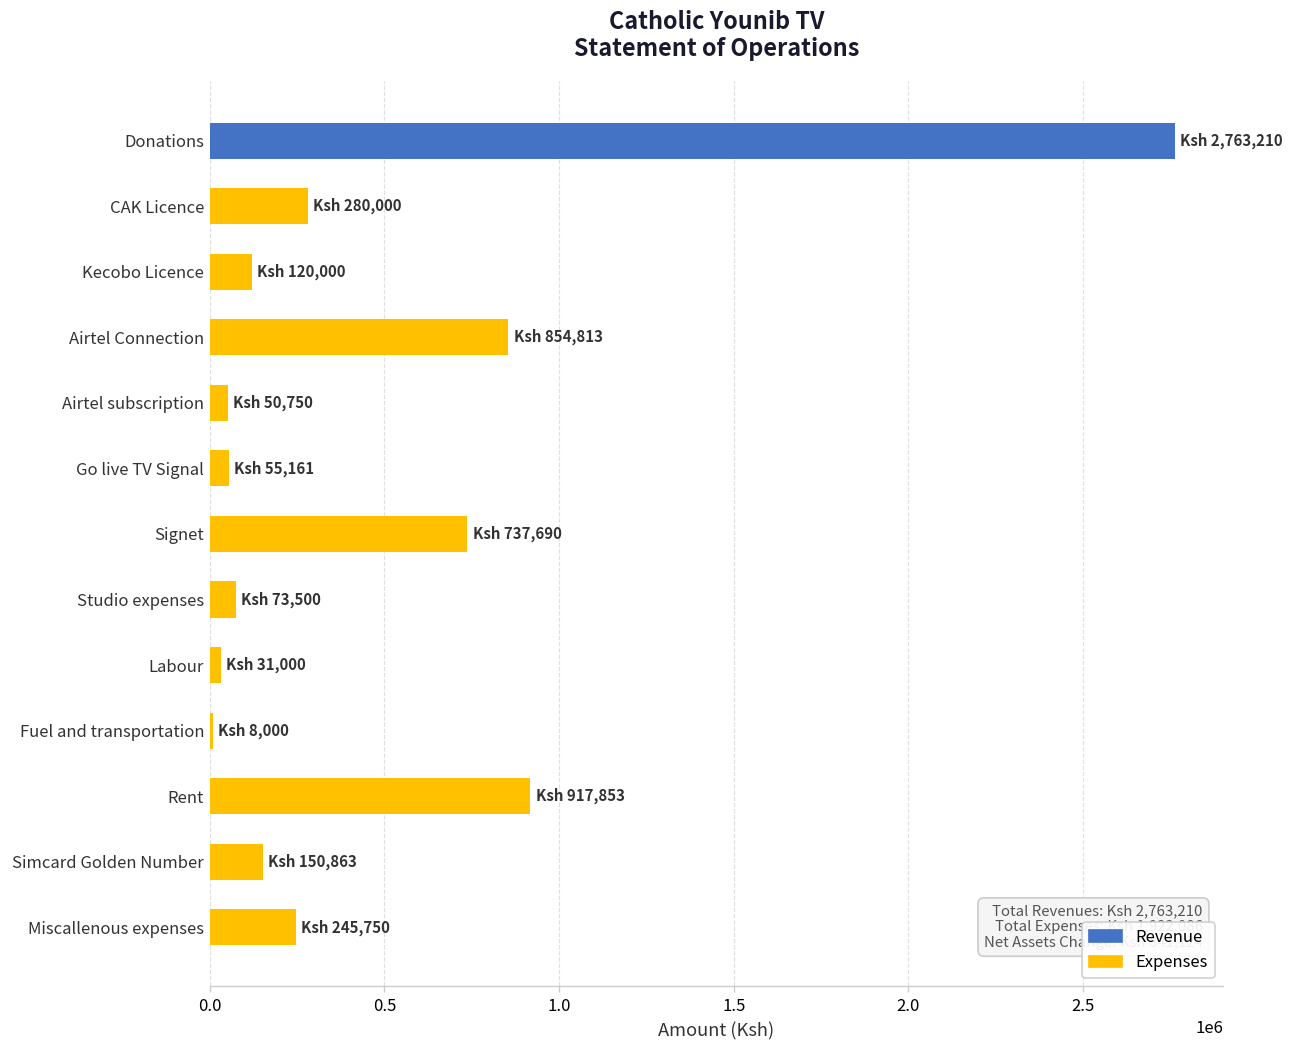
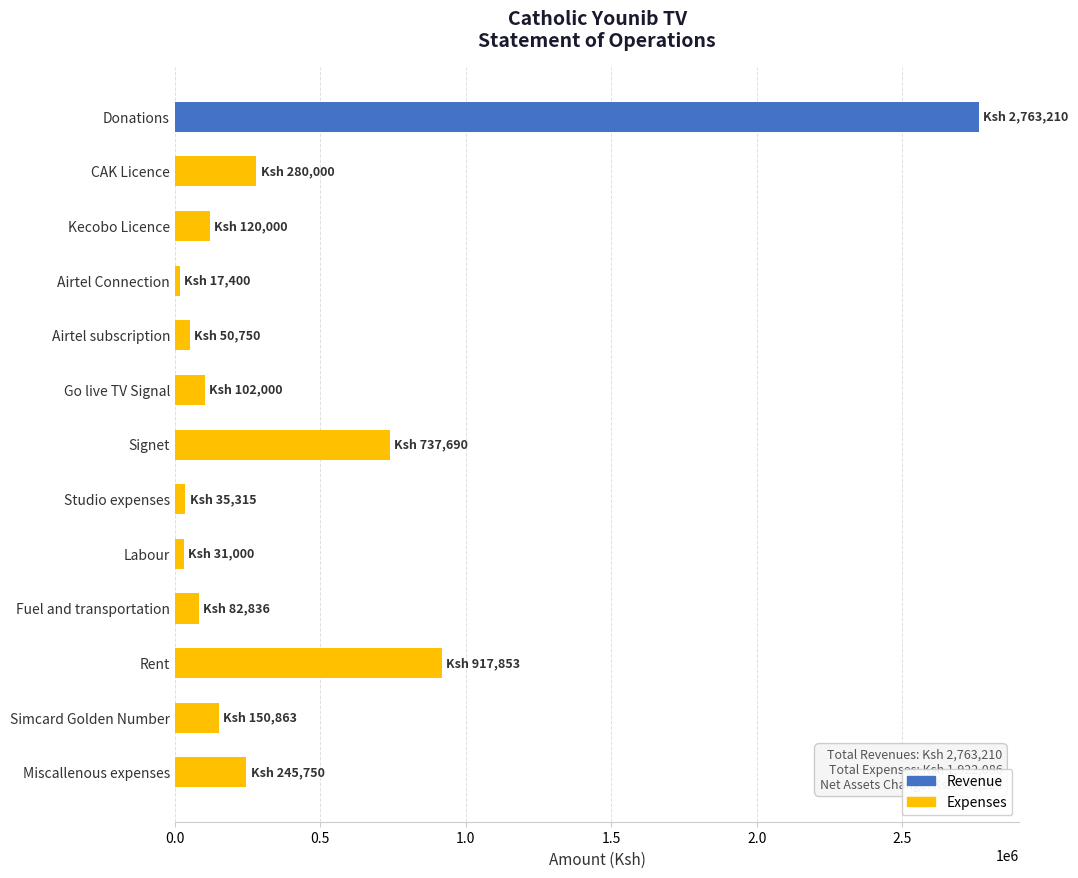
Airtel Connection: 854,813 -> 17,400
Go live TV Signal: 55,161 -> 102,000
Studio expenses: 73,500 -> 35,315
Fuel and transportation: 8,000 -> 82,836
